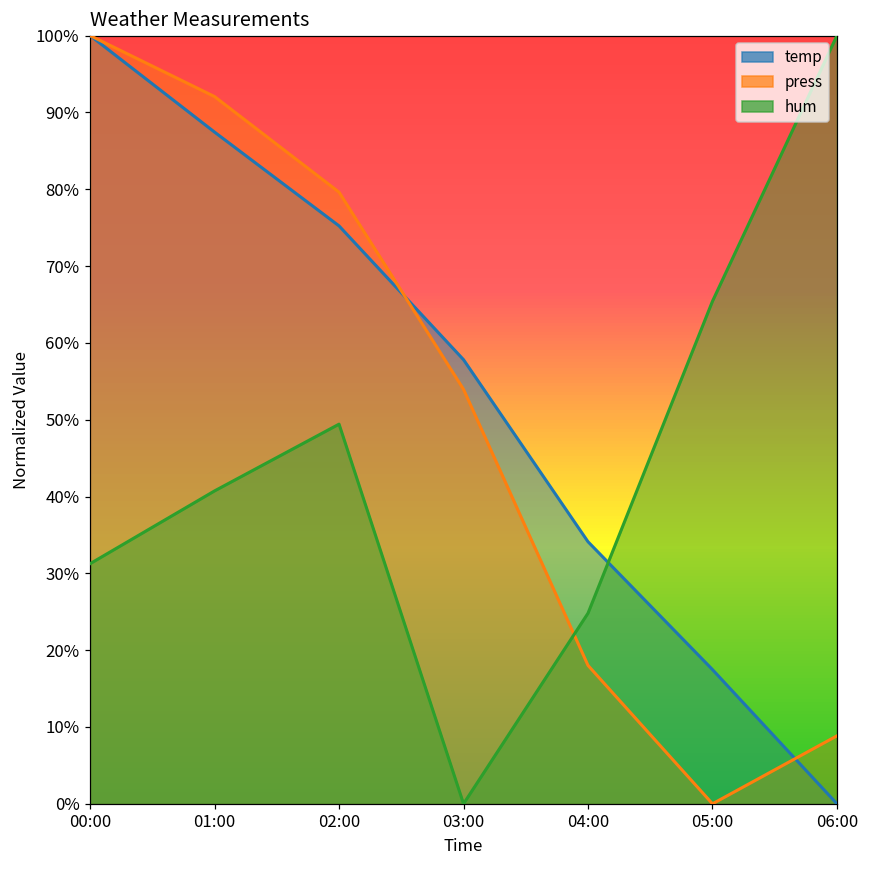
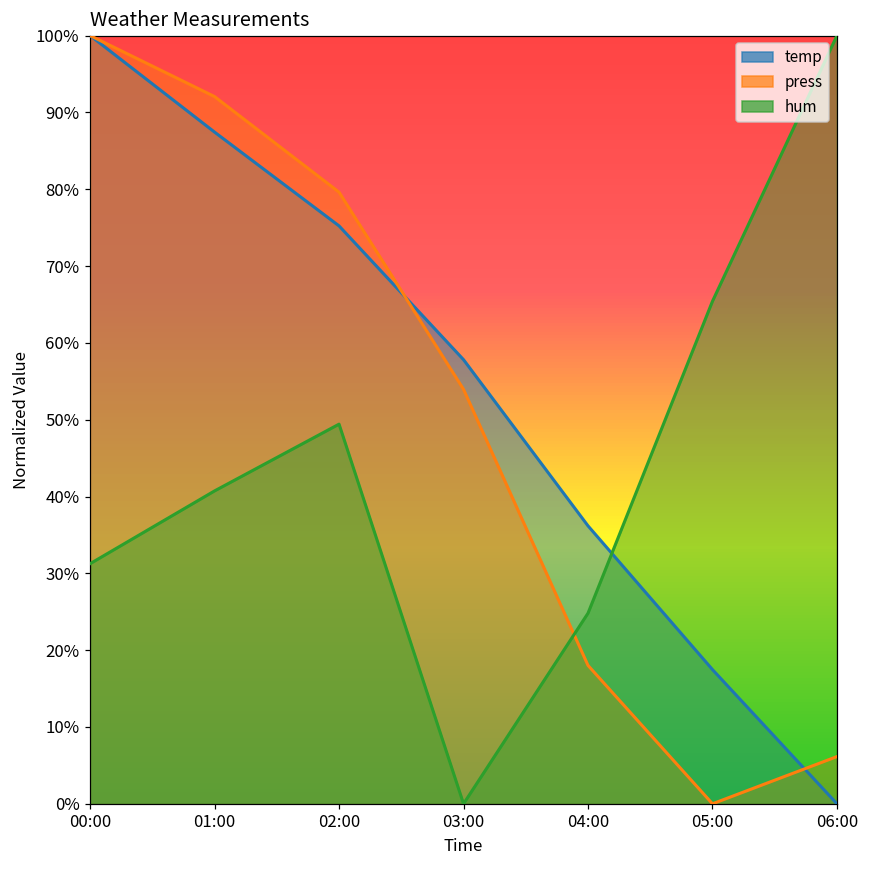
temp, 04:00: 34% -> 36%
press, 06:00: 9% -> 6%
